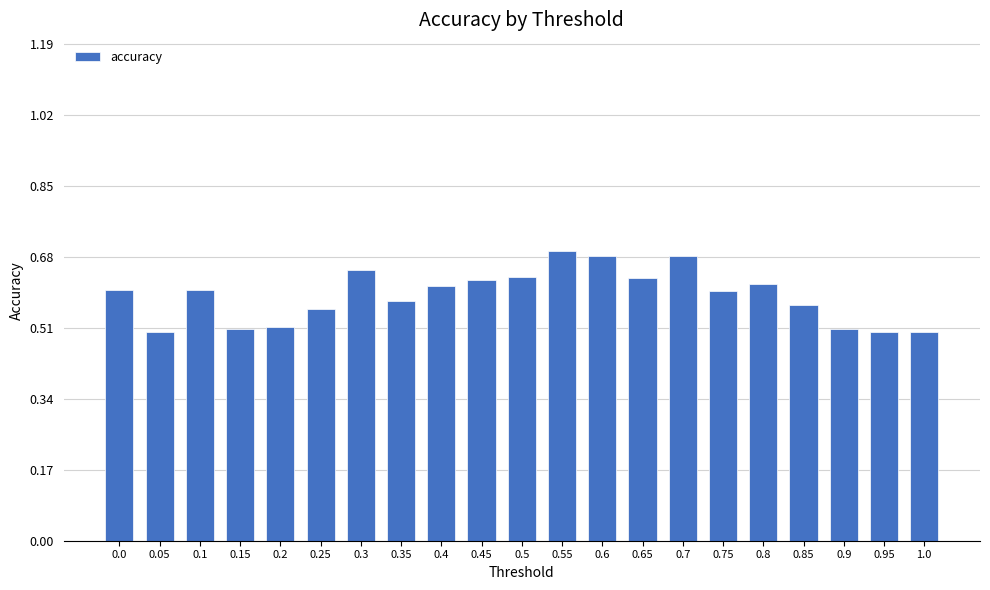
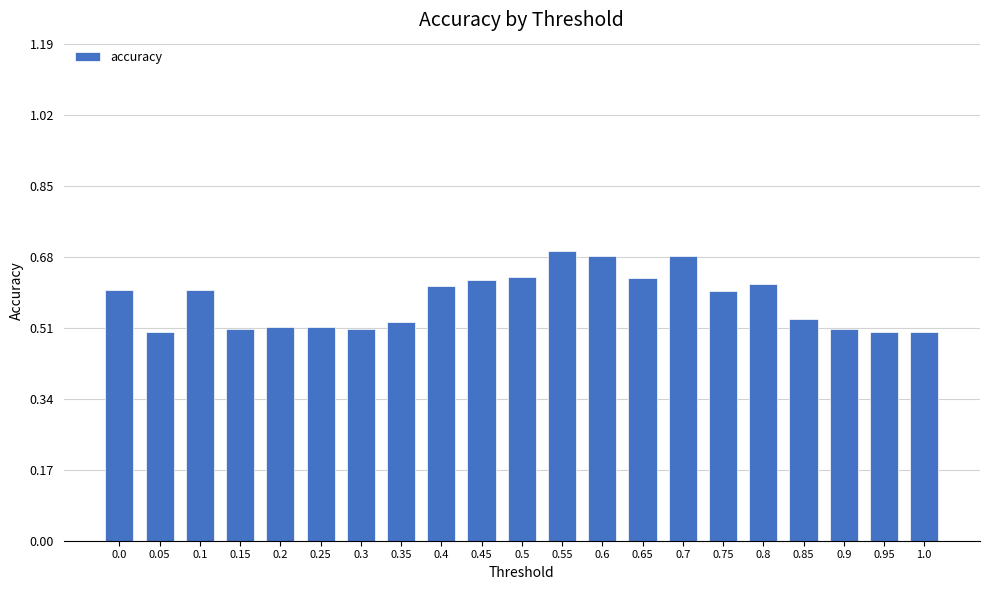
0.25: 0.56 -> 0.51
0.3: 0.65 -> 0.51
0.35: 0.58 -> 0.53
0.85: 0.57 -> 0.53
